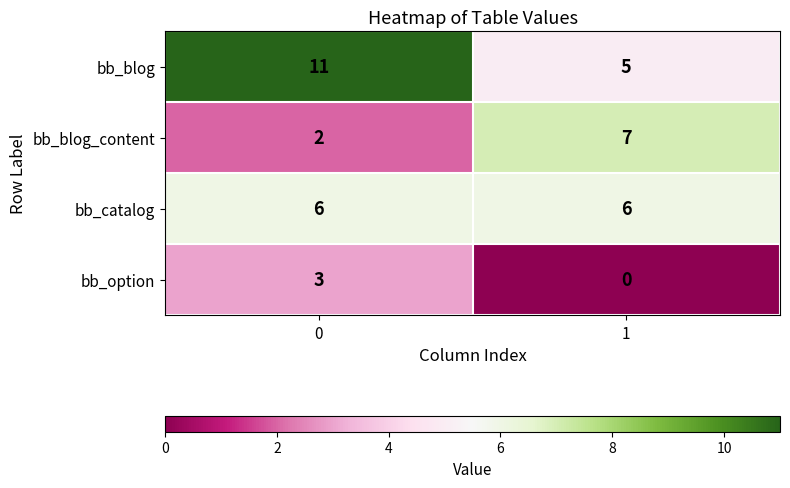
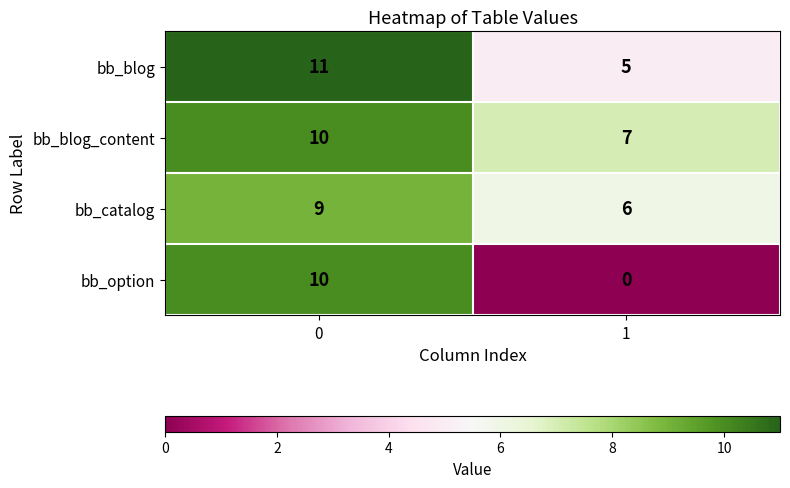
bb_blog_content, 0: 2 -> 10
bb_catalog, 0: 6 -> 9
bb_option, 0: 3 -> 10
